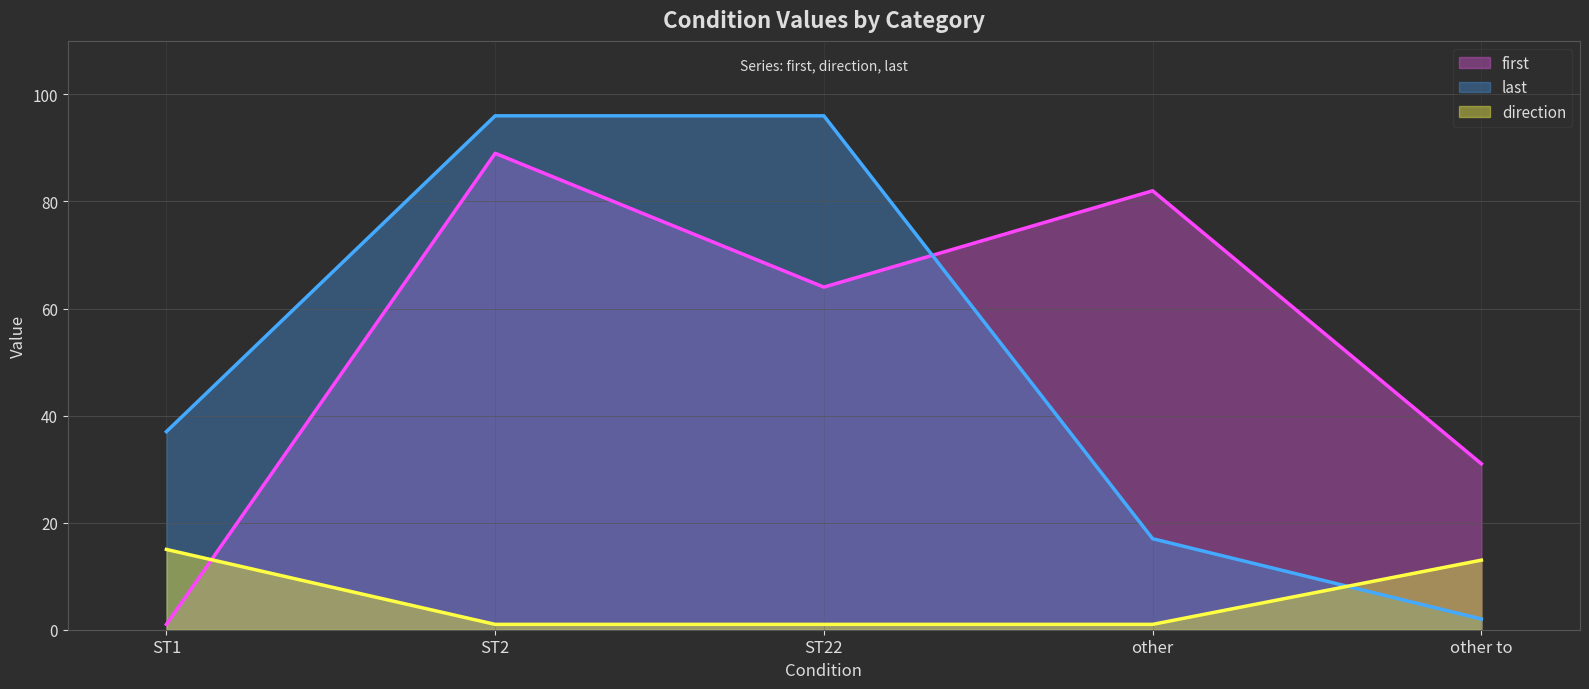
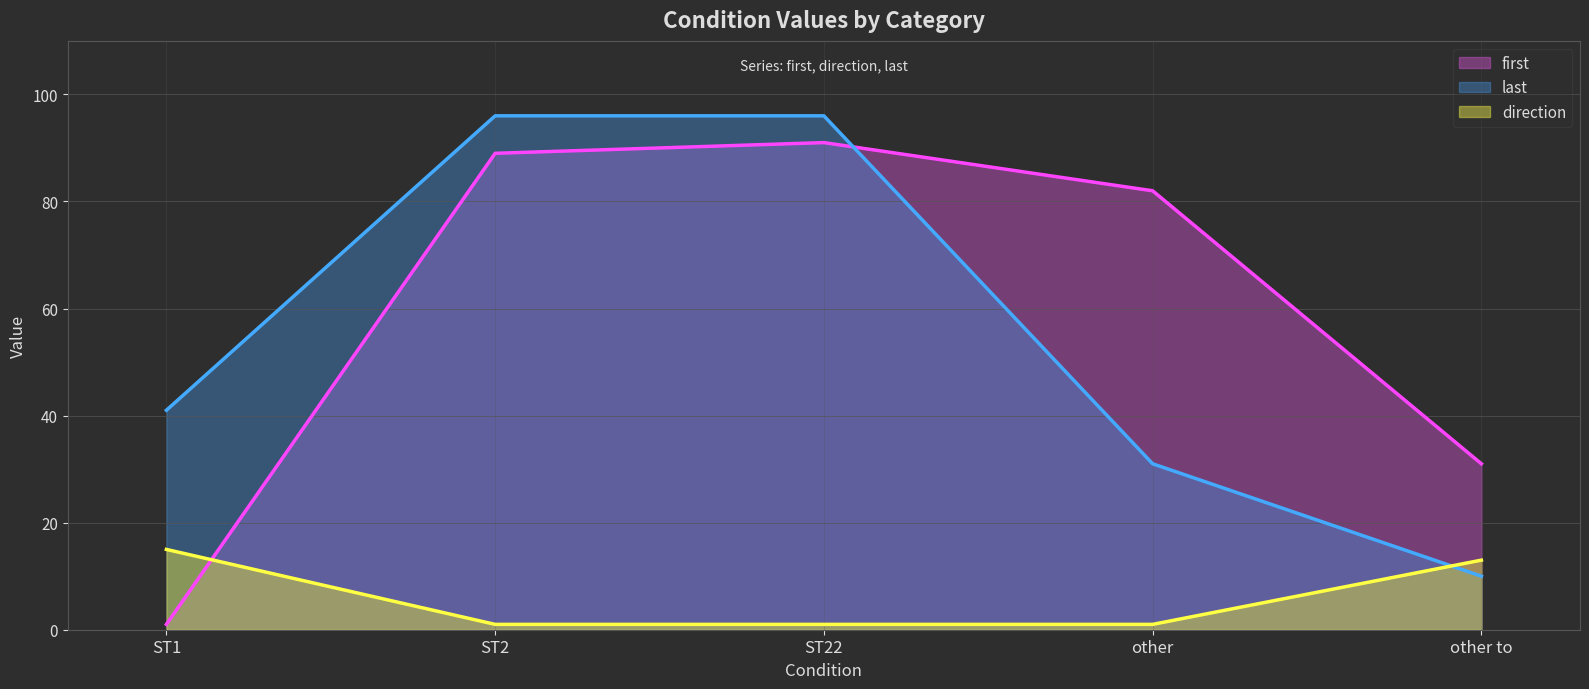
last, ST1: 37 -> 41
first, ST22: 64 -> 91
last, other: 17 -> 31
last, other to: 2 -> 10
